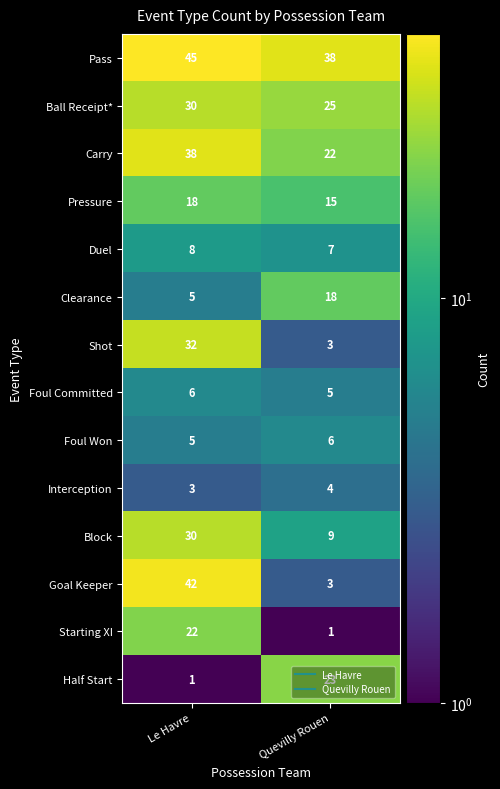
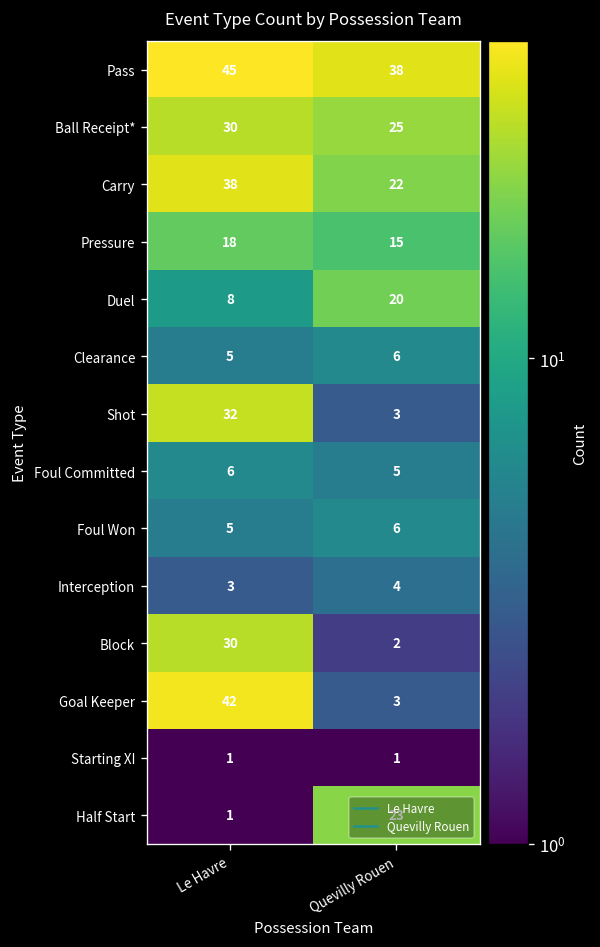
Duel, Quevilly Rouen: 7 -> 20
Clearance, Quevilly Rouen: 18 -> 6
Block, Quevilly Rouen: 9 -> 2
Starting XI, Le Havre: 22 -> 1
